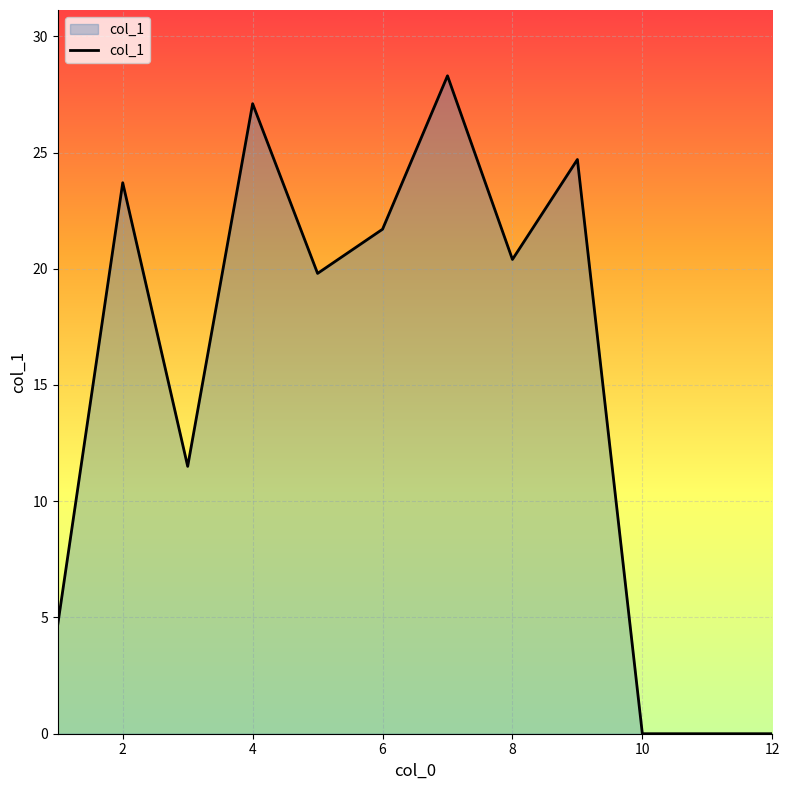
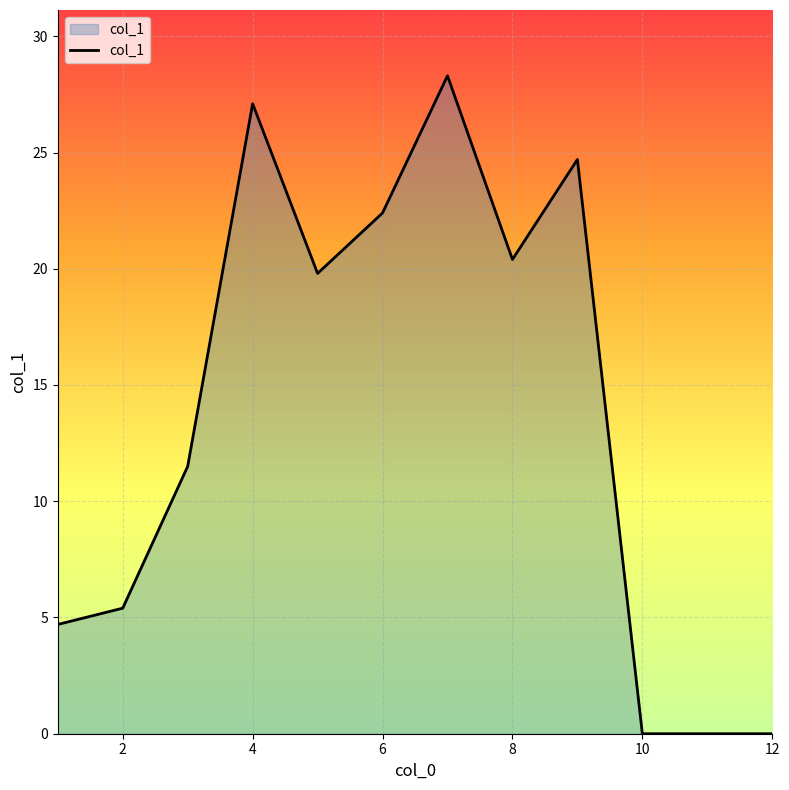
2: 23.7 -> 5.4
6: 21.7 -> 22.4
